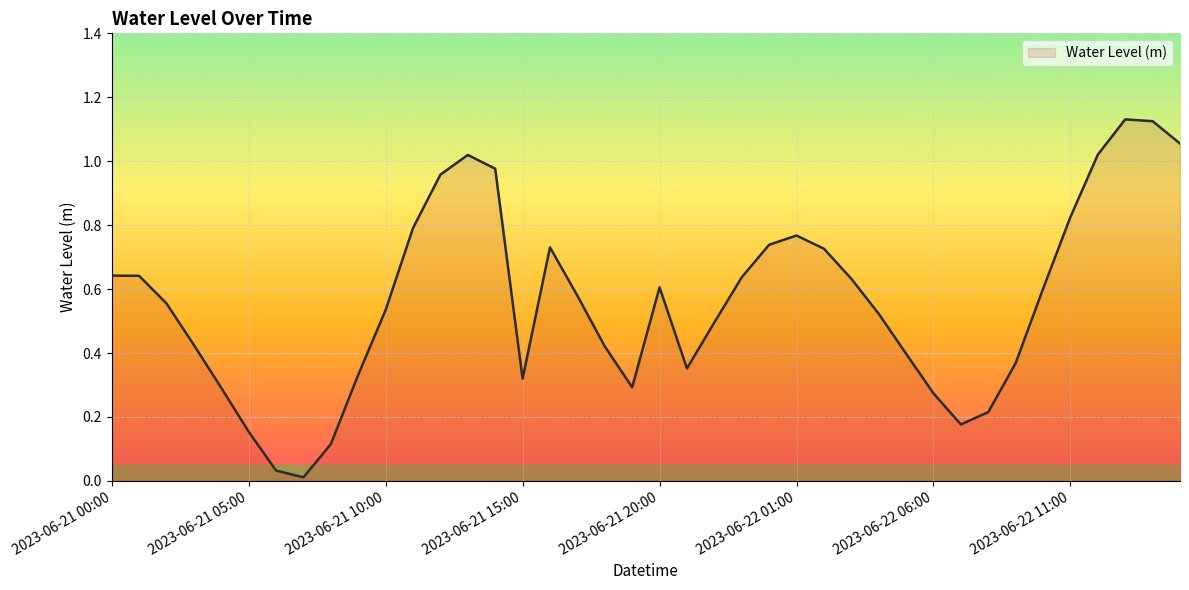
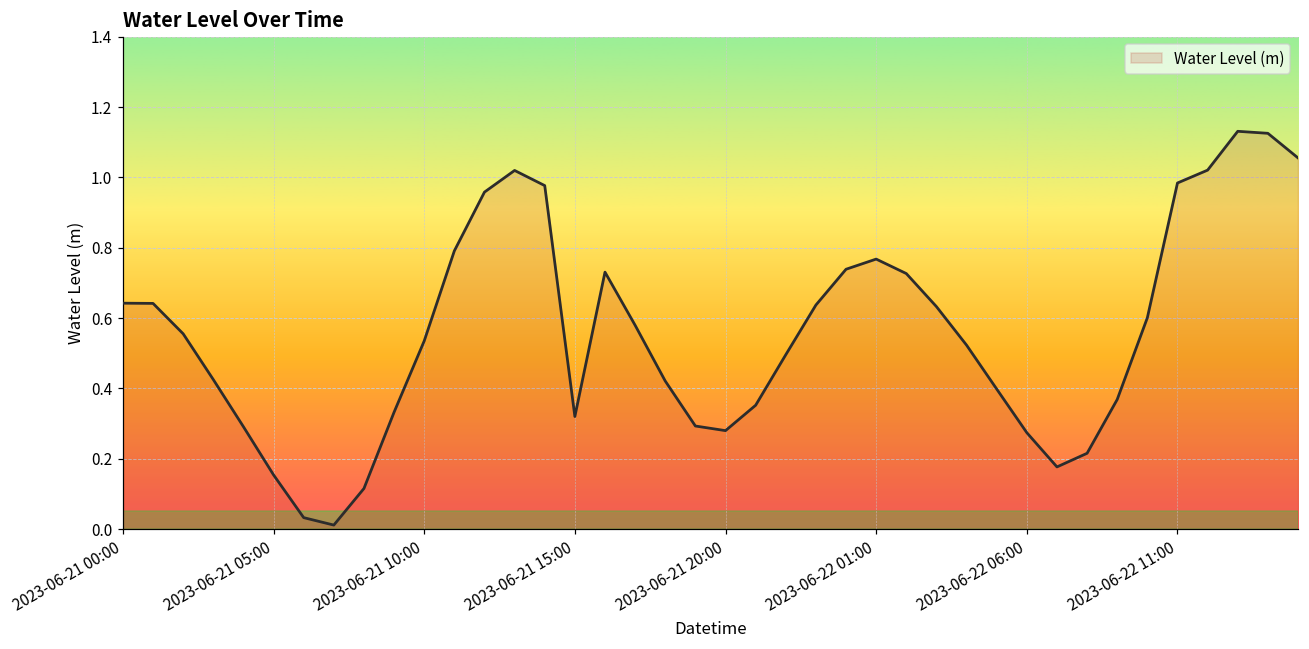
2023-06-21 20:00: 0.61 -> 0.28
2023-06-22 11:00: 0.83 -> 0.98
